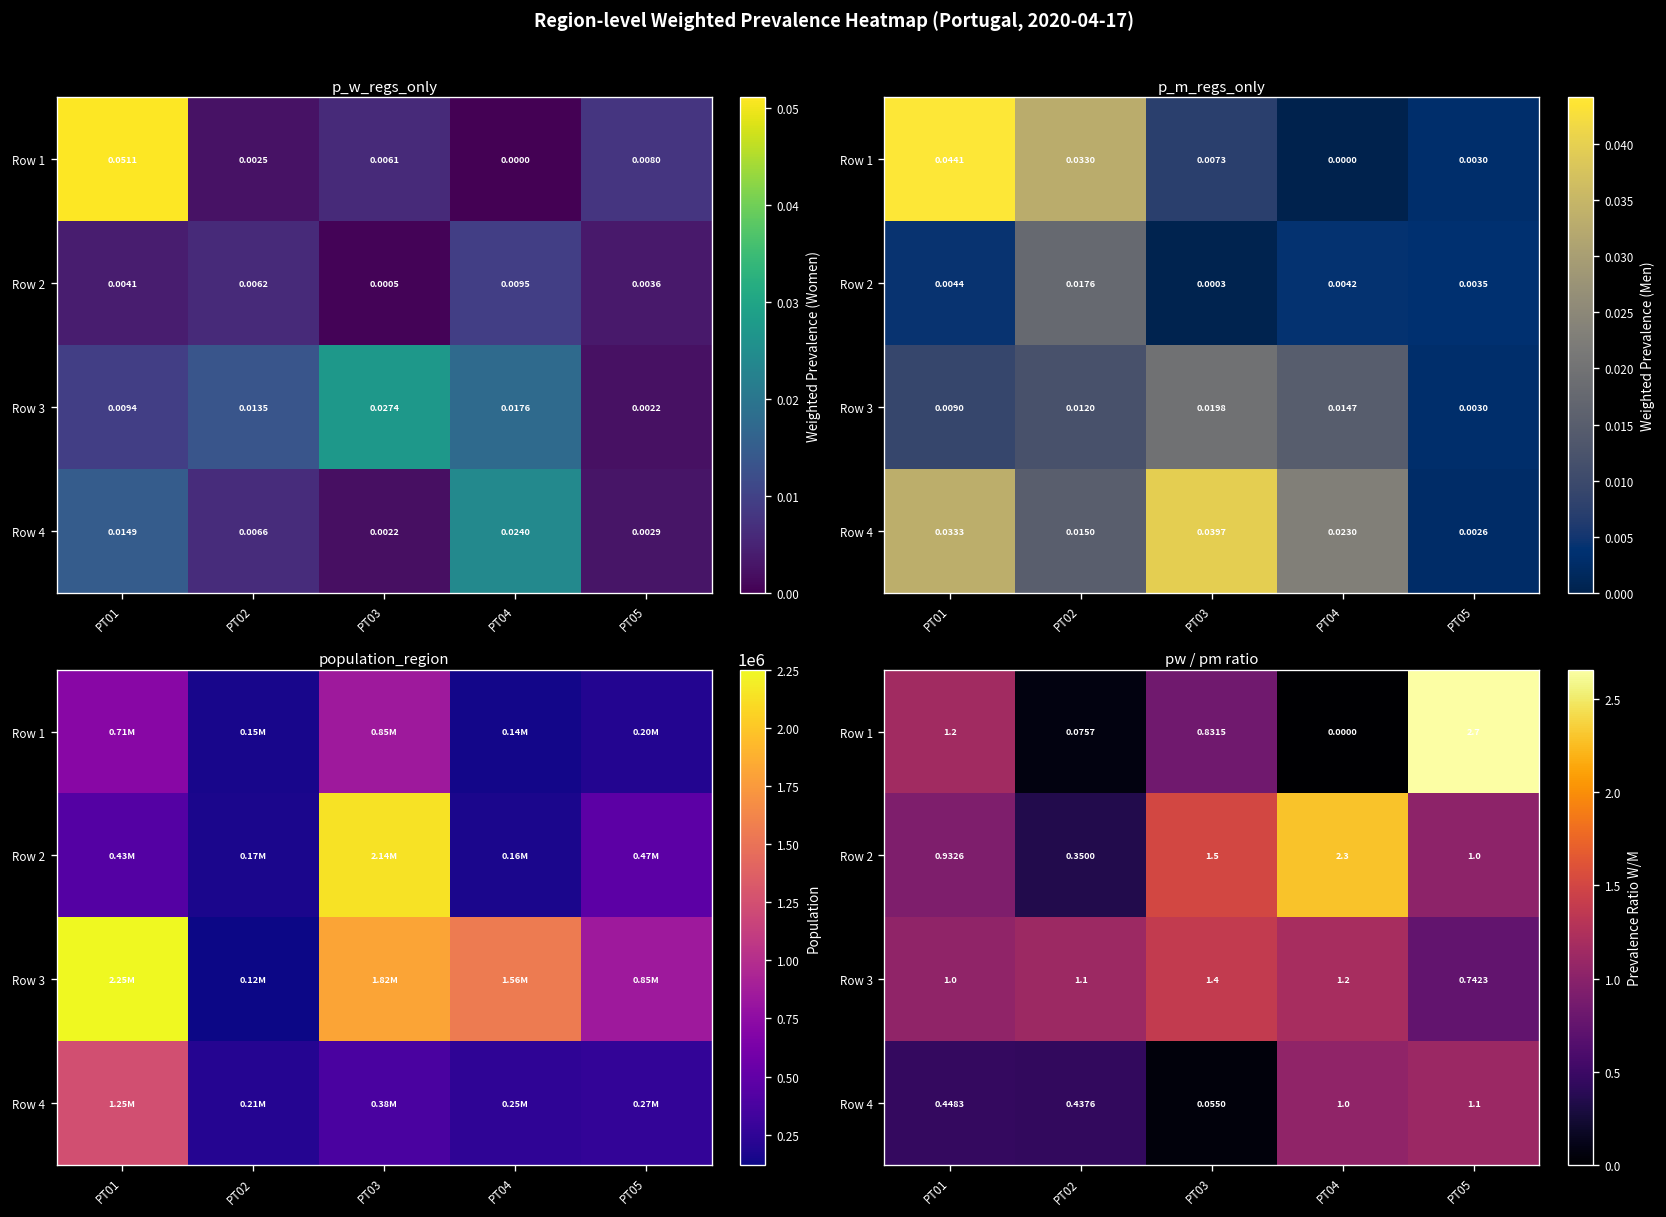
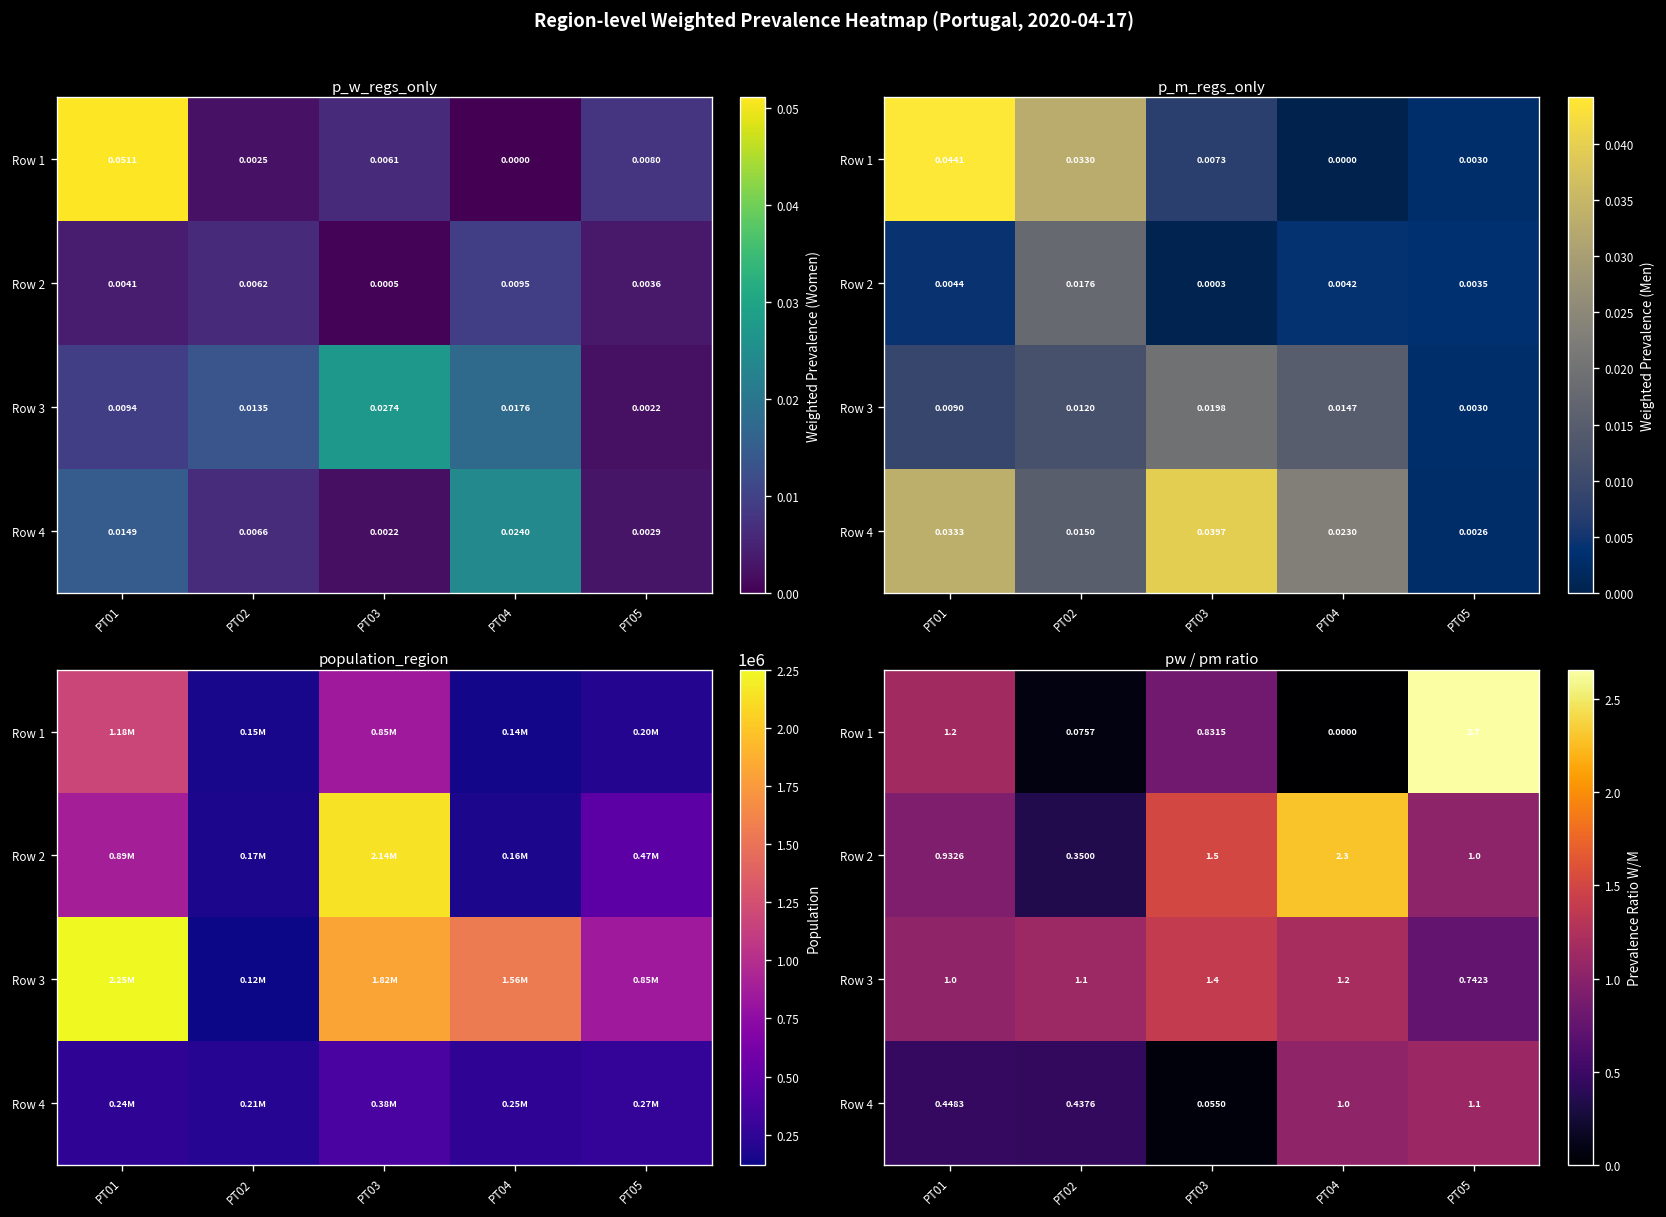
population_region, Row 1, PT01: 0.71M -> 1.18M
population_region, Row 2, PT01: 0.43M -> 0.89M
population_region, Row 4, PT01: 1.25M -> 0.24M
